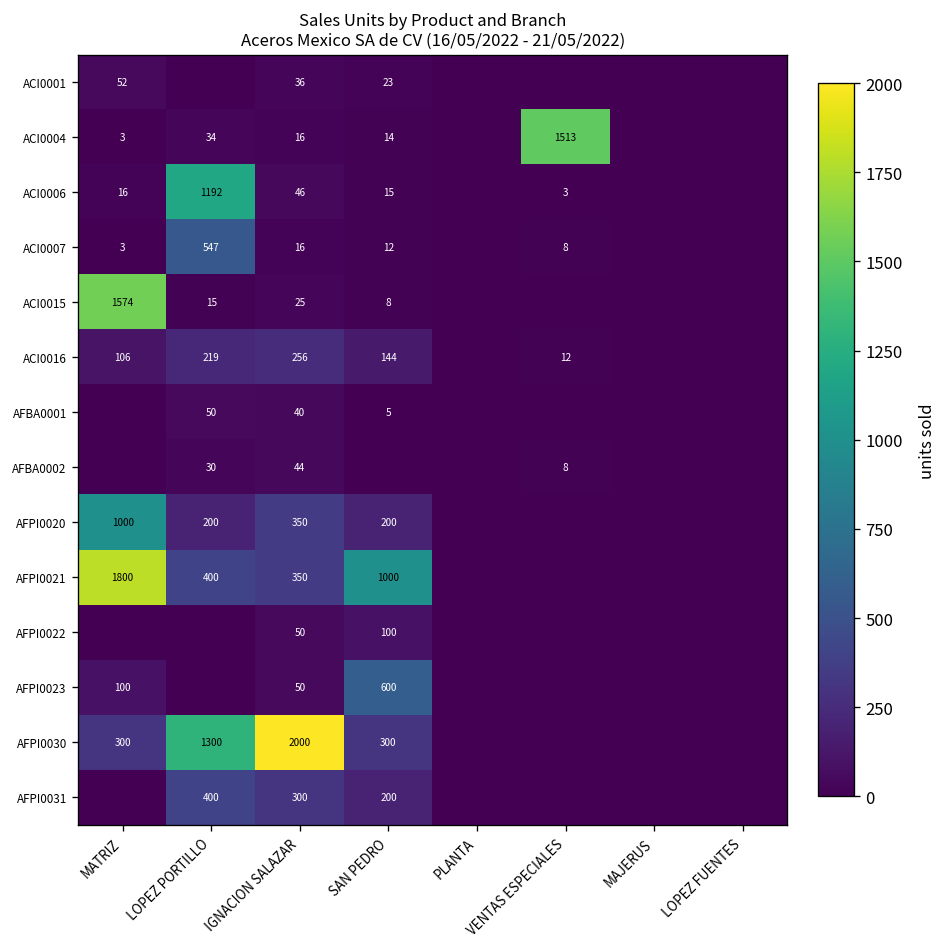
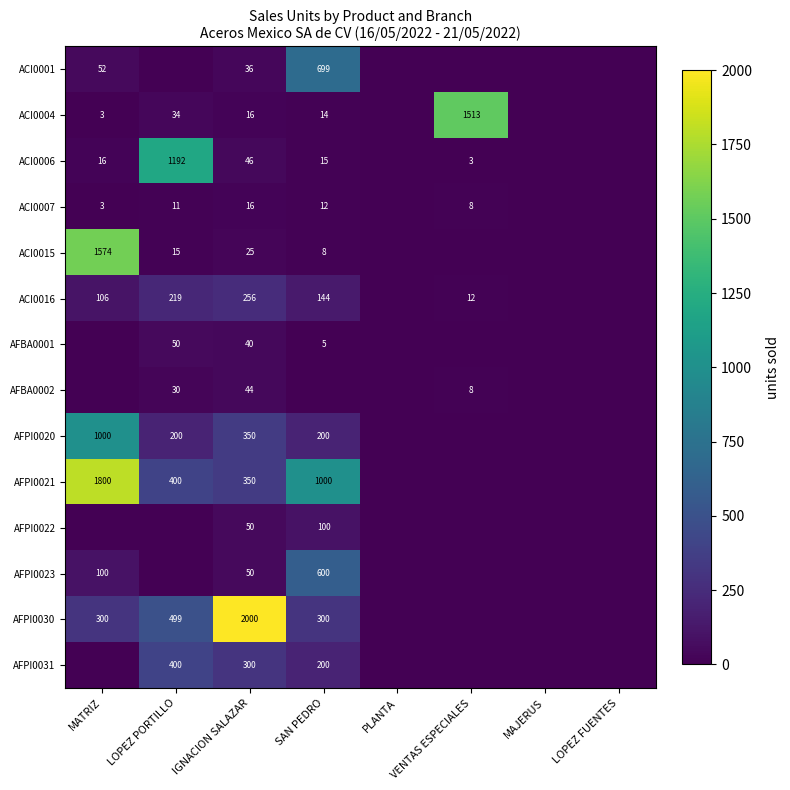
ACI0001, SAN PEDRO: 23 -> 699
ACI0007, LOPEZ PORTILLO: 547 -> 11
AFPI0030, LOPEZ PORTILLO: 1300 -> 499
